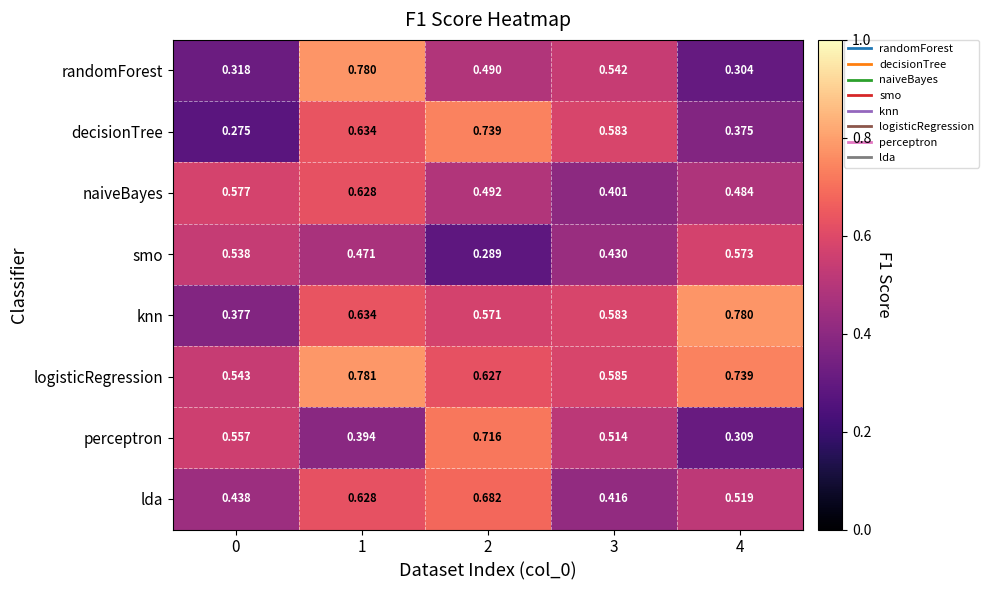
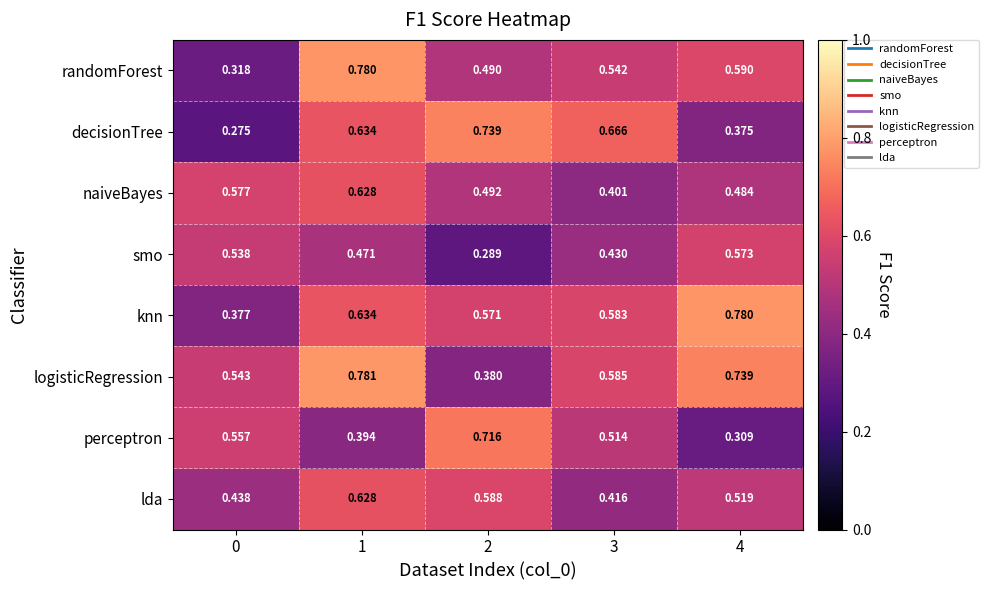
randomForest, 4: 0.304 -> 0.590
decisionTree, 3: 0.583 -> 0.666
logisticRegression, 2: 0.627 -> 0.380
lda, 2: 0.682 -> 0.588
